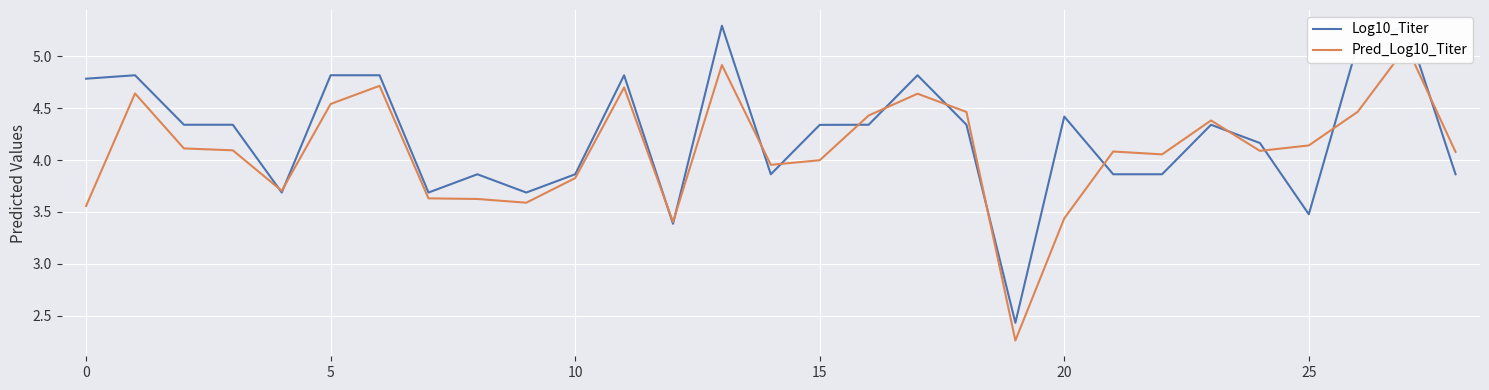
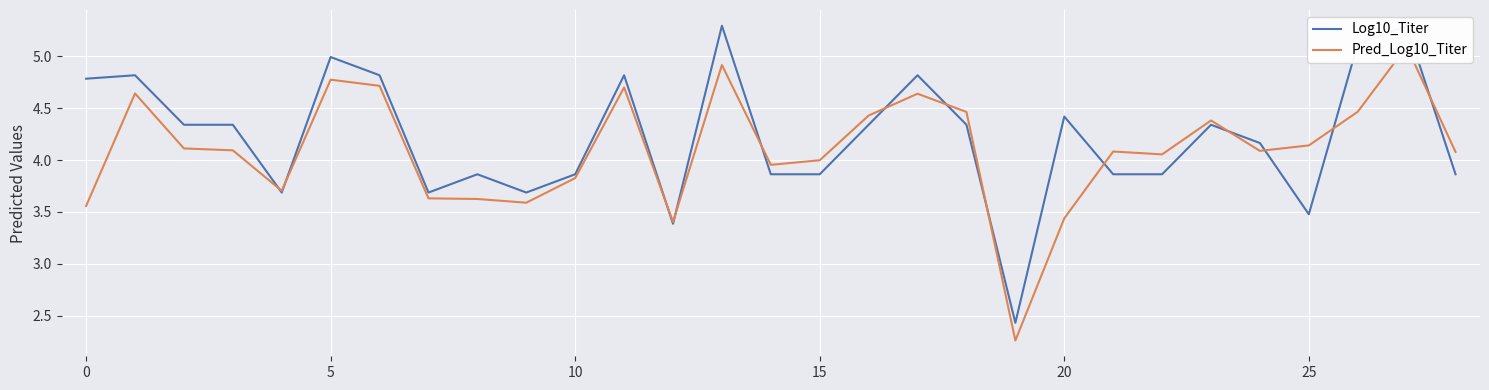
Log10_Titer, 5: 4.82 -> 4.99
Pred_Log10_Titer, 5: 4.54 -> 4.77
Log10_Titer, 15: 4.34 -> 3.86
